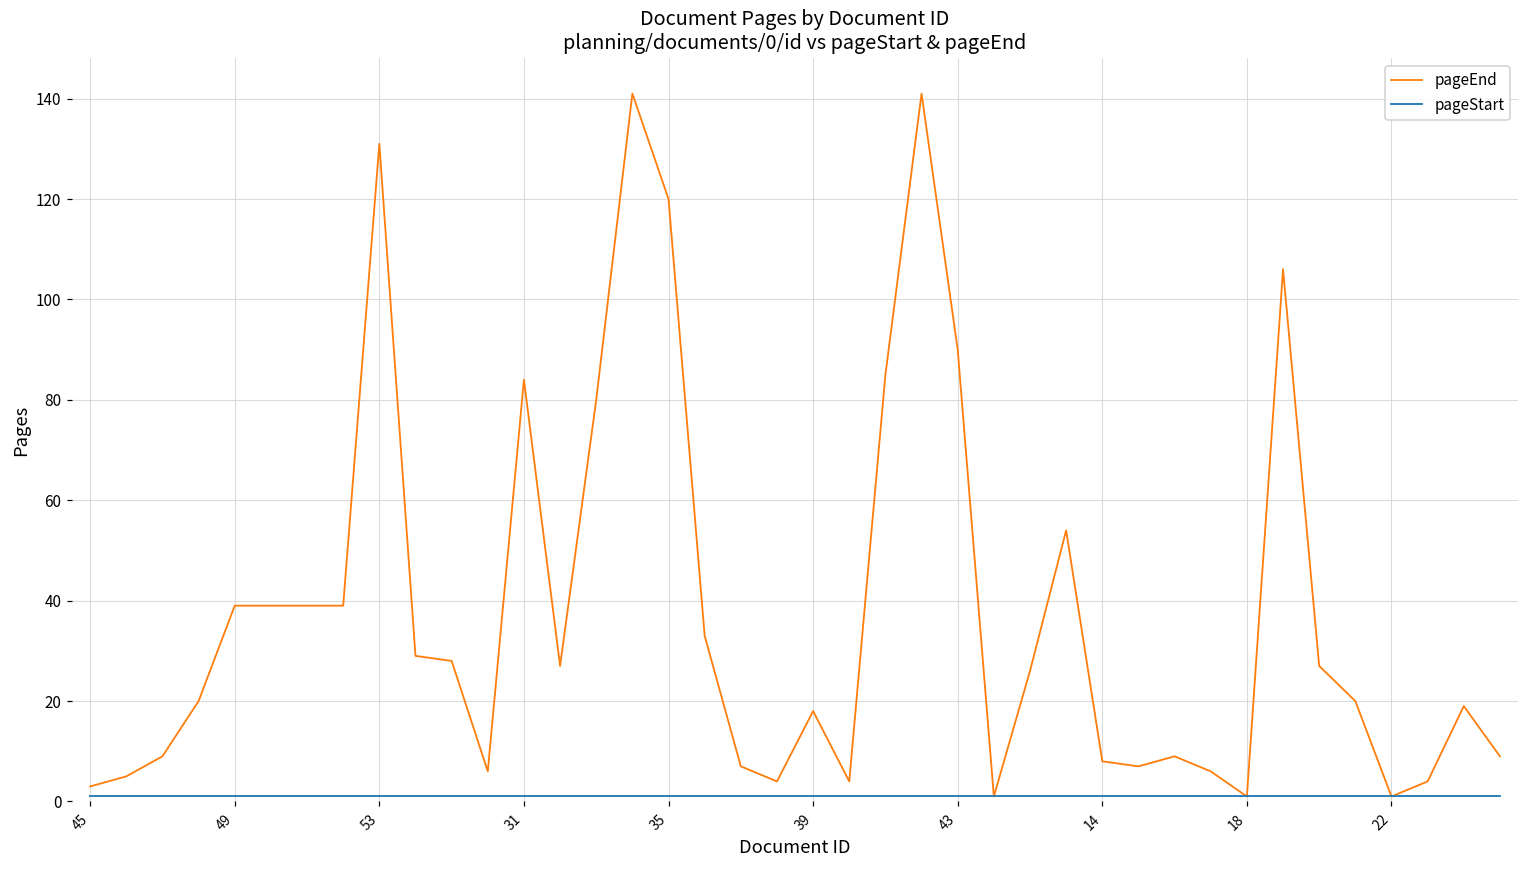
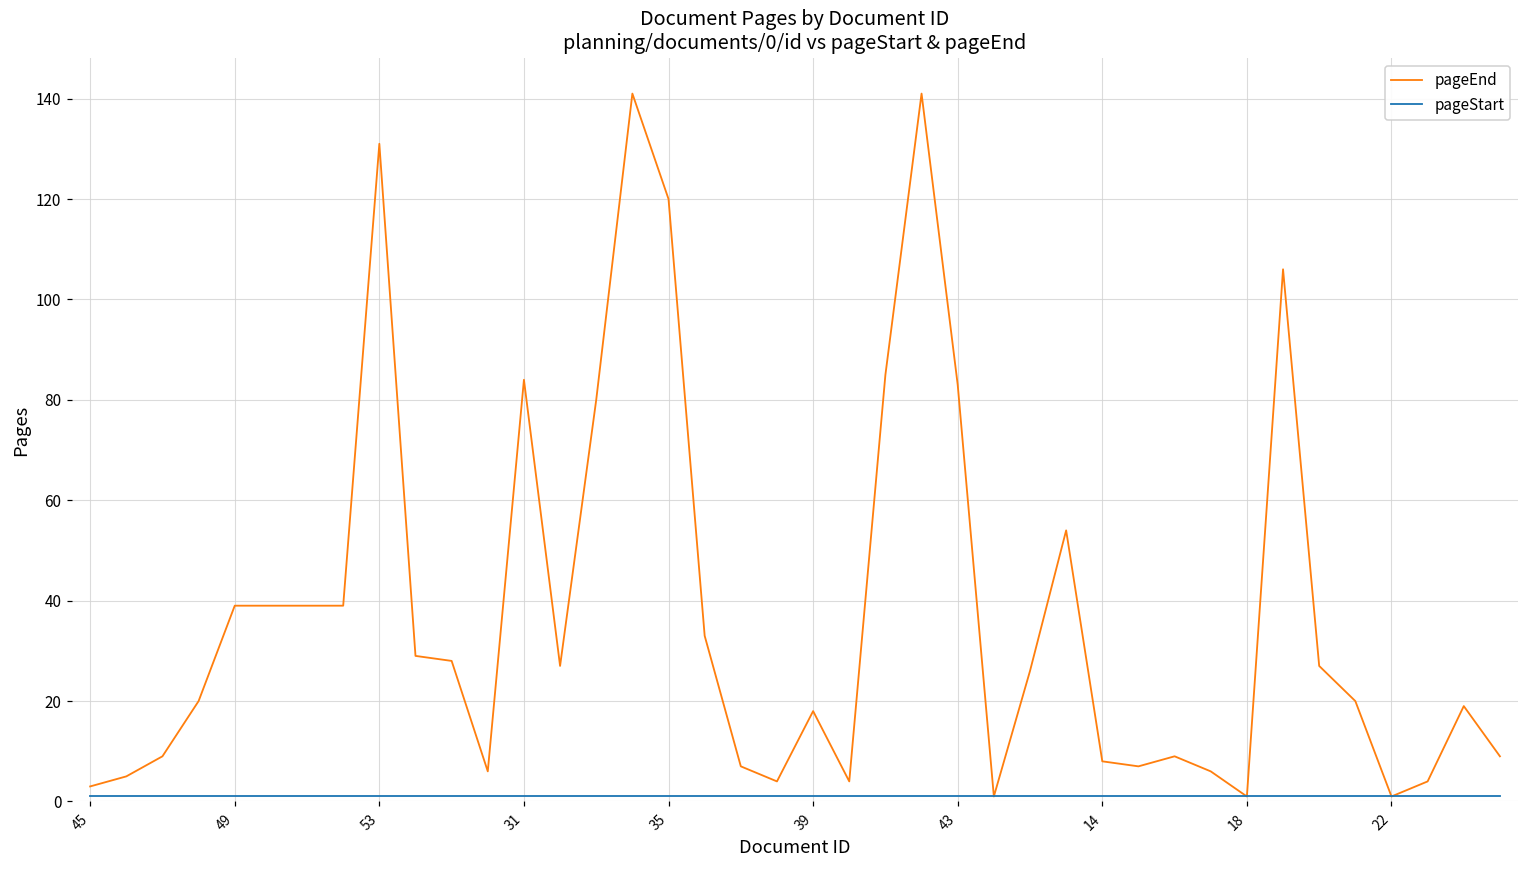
pageEnd, 43: 90 -> 83
